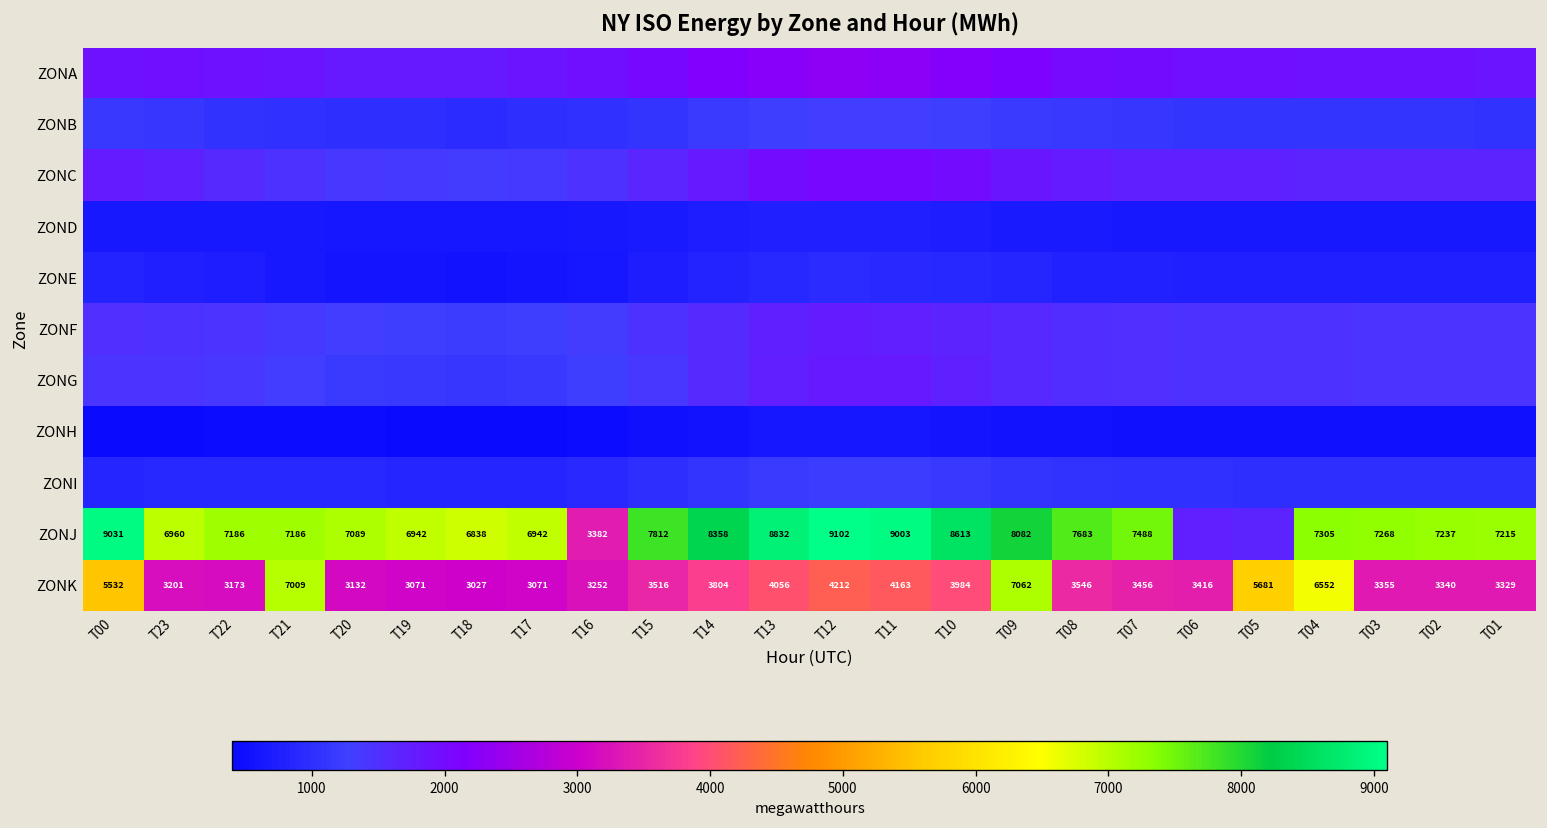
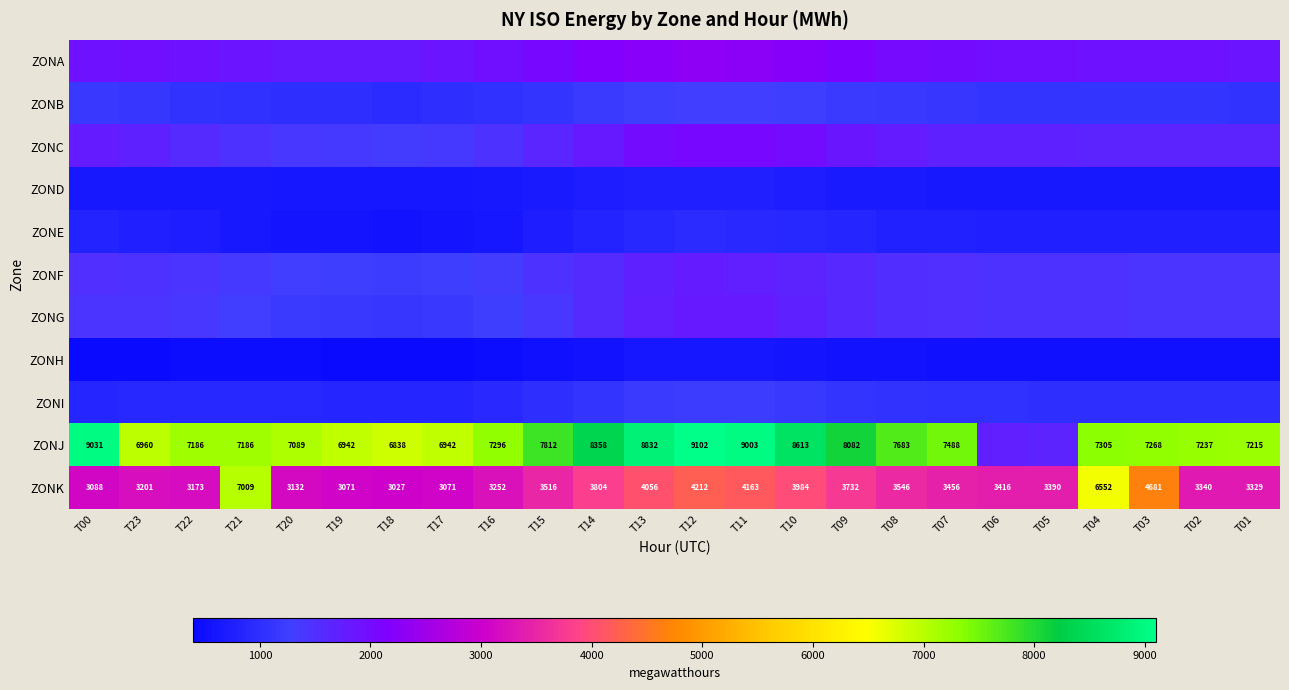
ZONJ, T16: 3382 -> 7296
ZONK, T00: 5532 -> 3088
ZONK, T09: 7062 -> 3732
ZONK, T05: 5681 -> 3390
ZONK, T03: 3355 -> 4681
